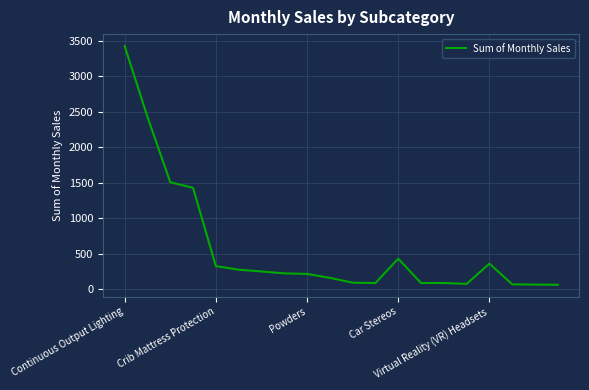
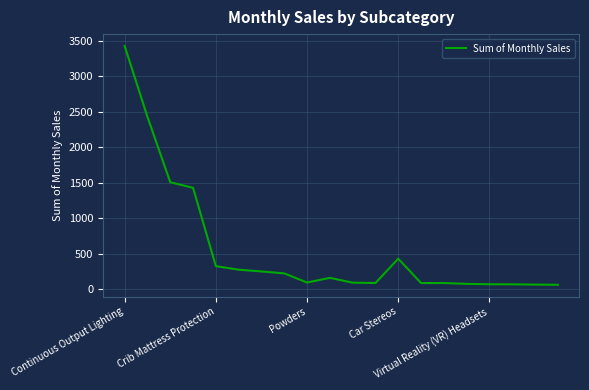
Powders: 200 -> 100
Virtual Reality (VR) Headsets: 400 -> 100
